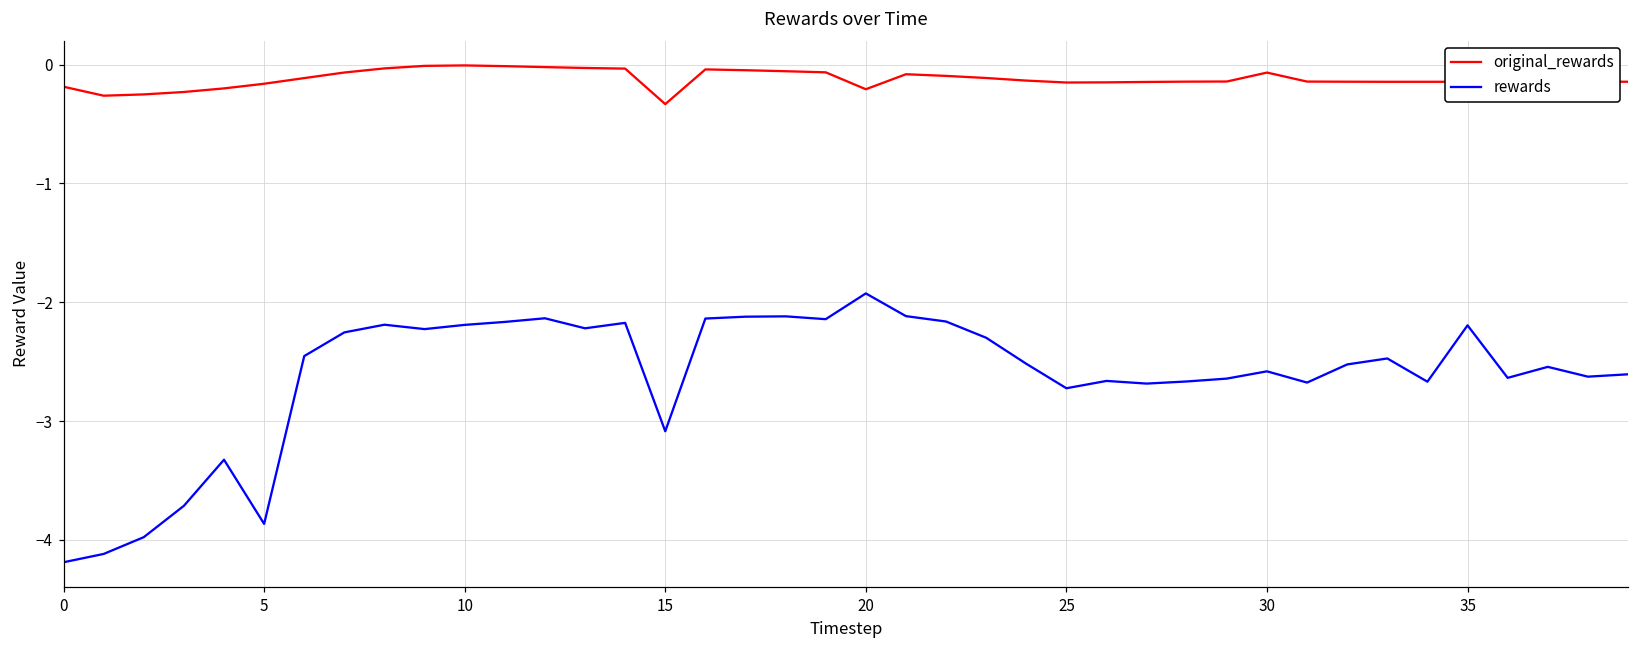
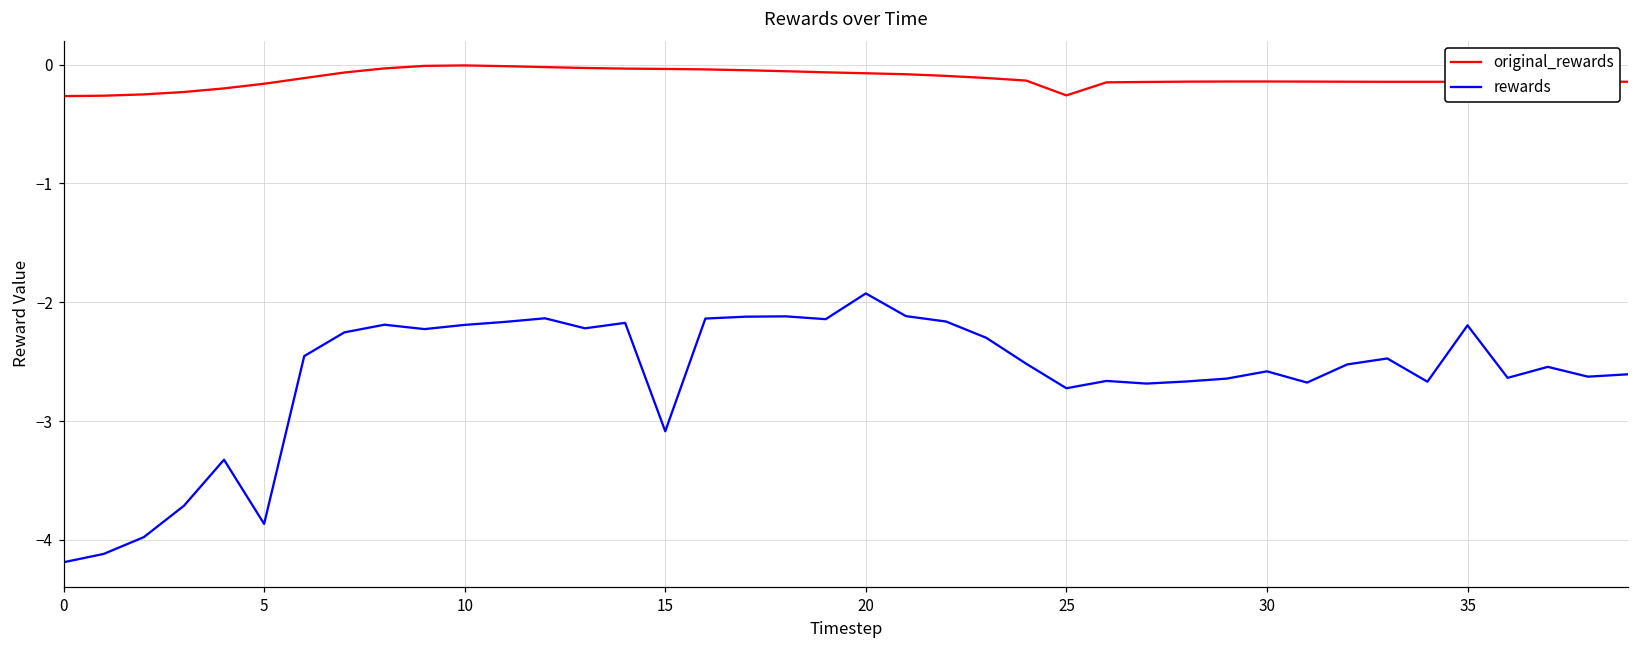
original_rewards, 0: -0.19 -> -0.27
original_rewards, 15: -0.33 -> -0.04
original_rewards, 20: -0.21 -> -0.07
original_rewards, 25: -0.15 -> -0.26
original_rewards, 30: -0.07 -> -0.14
